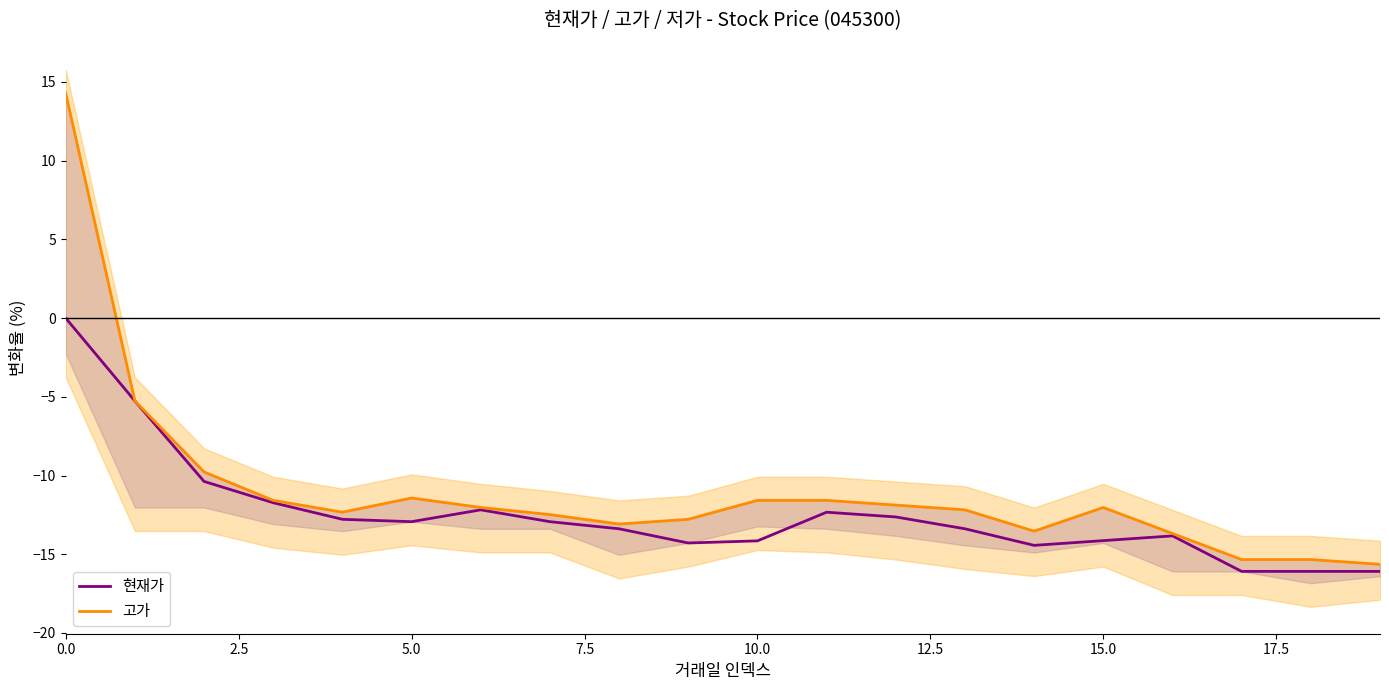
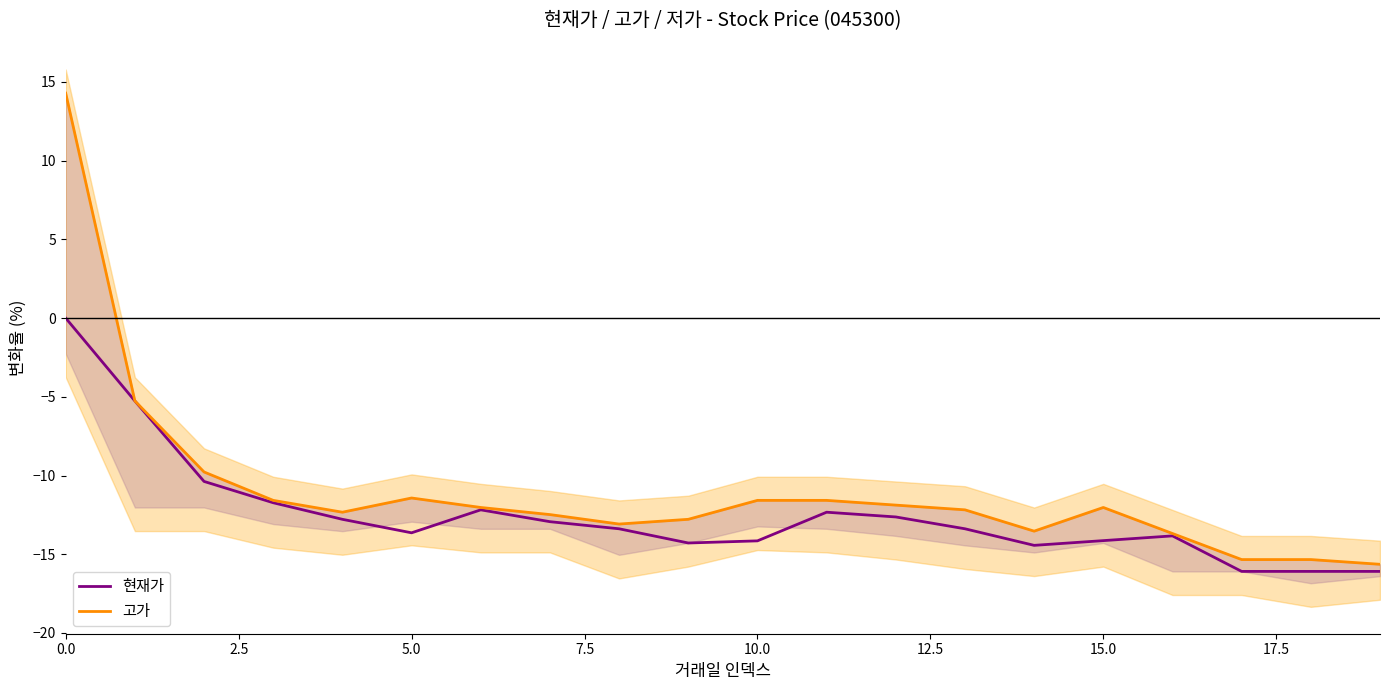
현재가, 5.0: -12.9 -> -13.6
